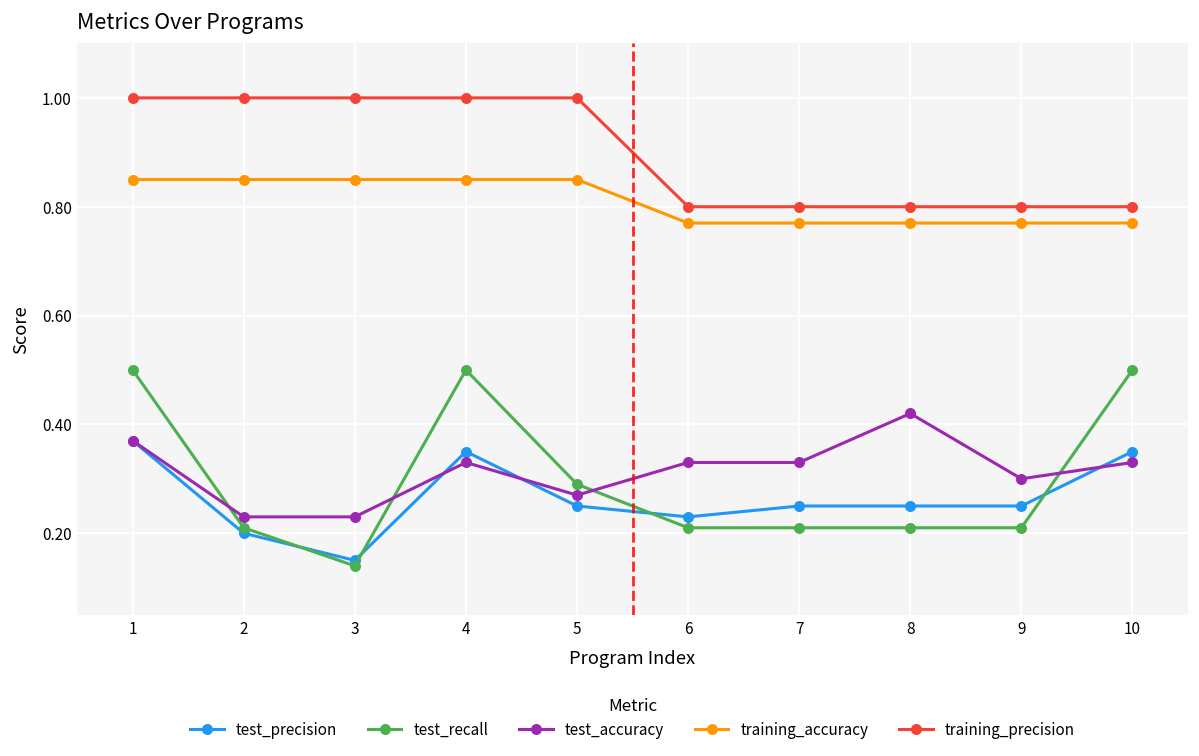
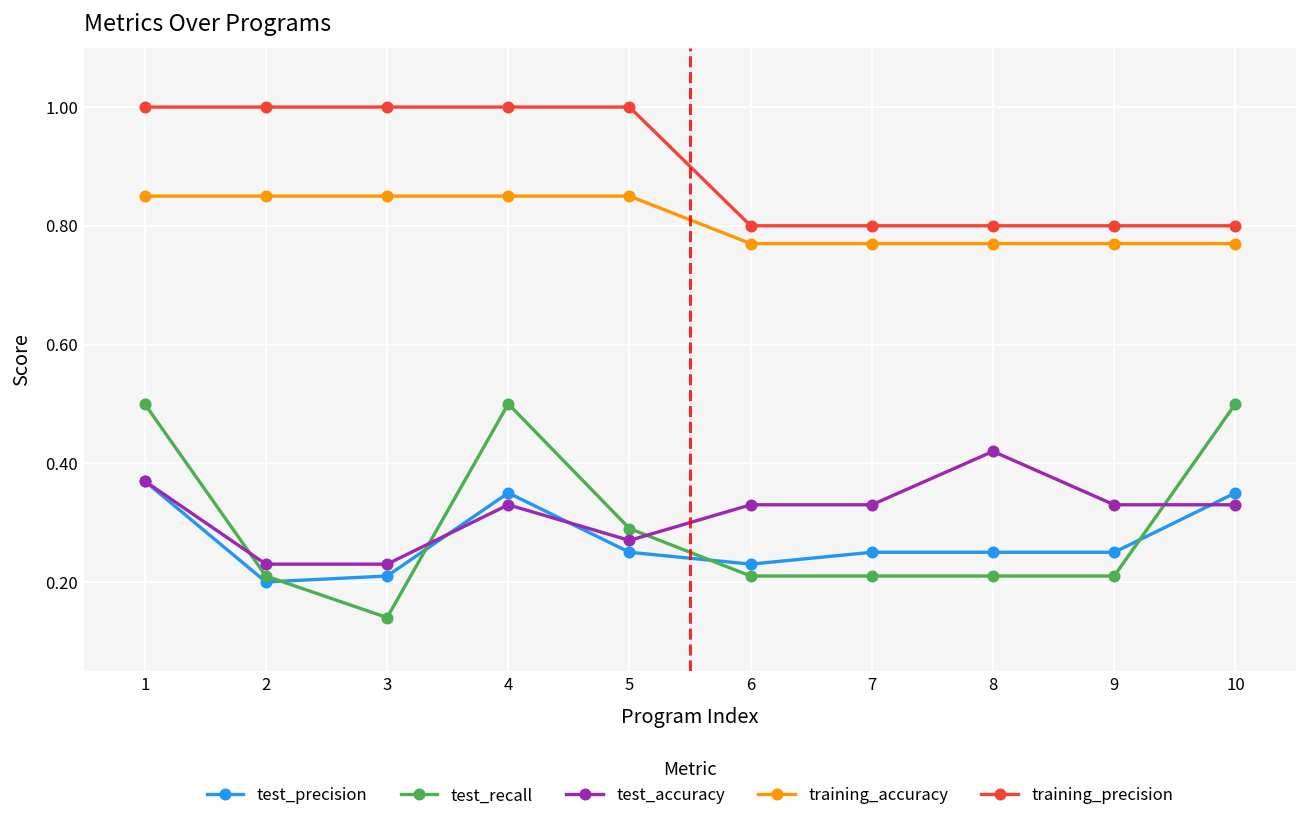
test_precision, 3: 0.15 -> 0.21
test_accuracy, 9: 0.30 -> 0.33
